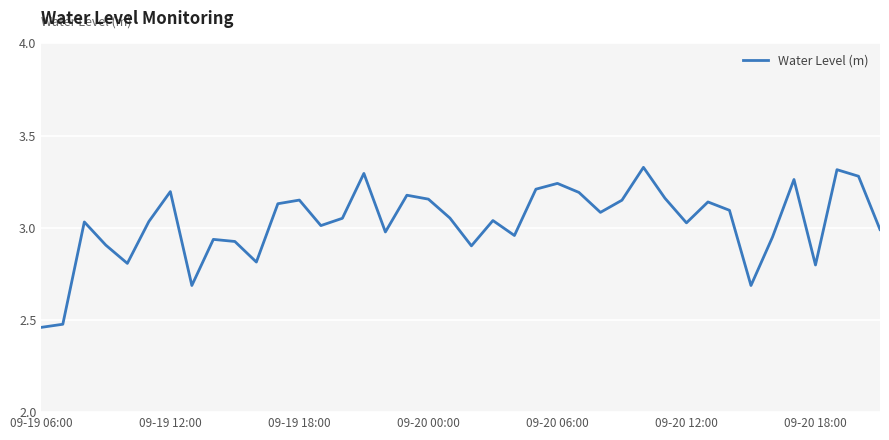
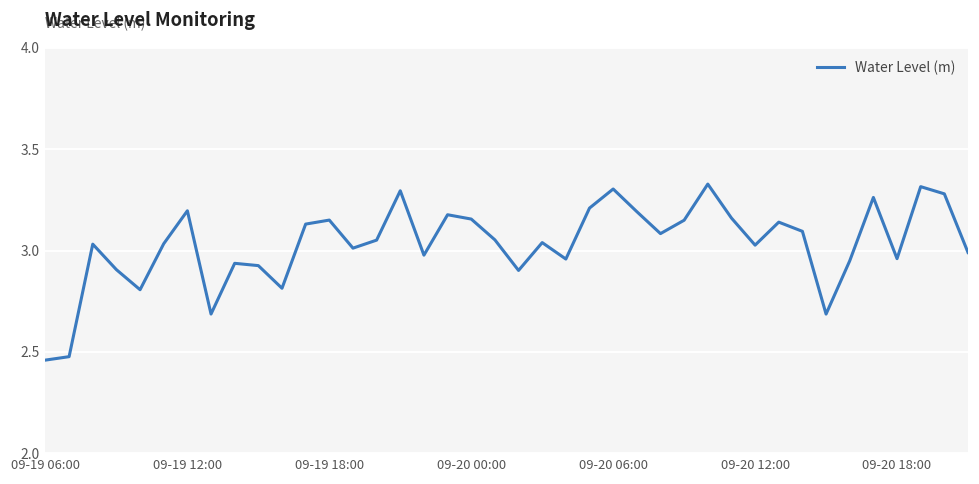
09-20 06:00: 3.24 -> 3.30
09-20 18:00: 2.80 -> 2.96
